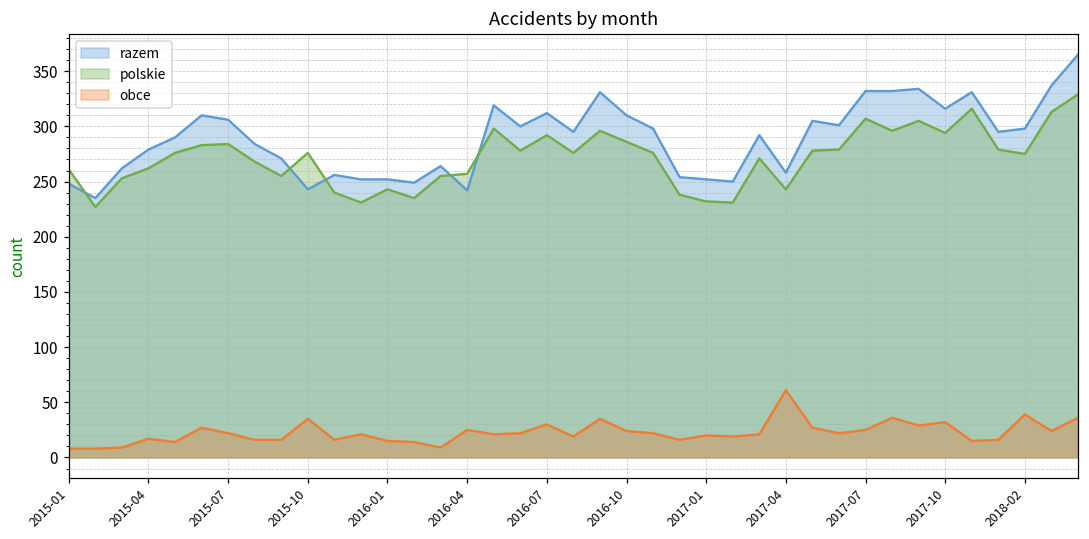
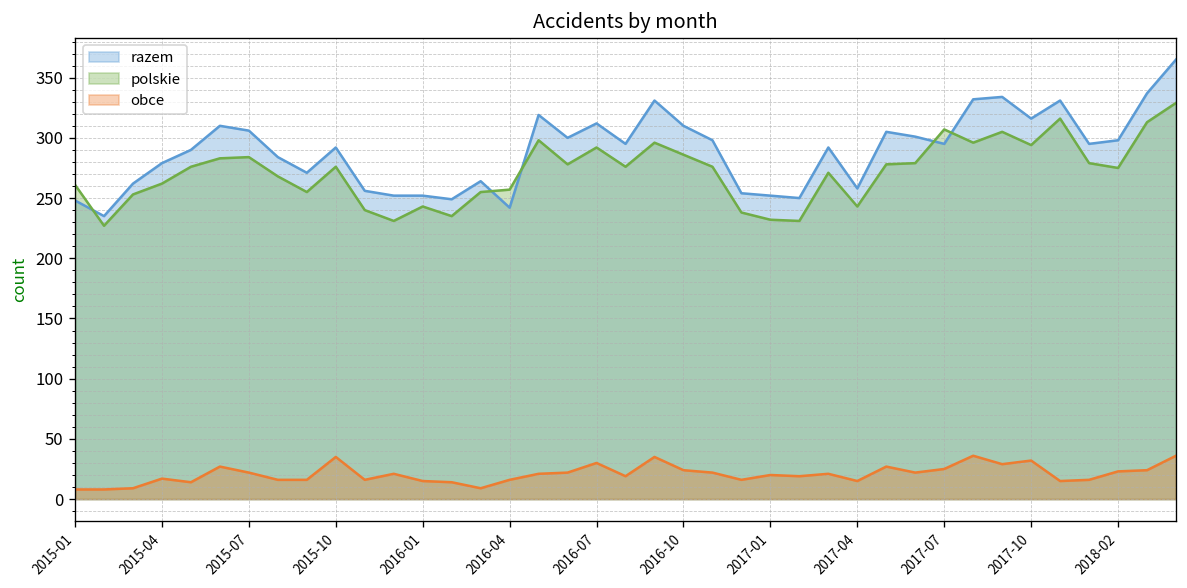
razem, 2015-10: 243 -> 292
obce, 2016-04: 25 -> 16
obce, 2017-04: 61 -> 15
razem, 2017-07: 332 -> 295
obce, 2018-02: 39 -> 23
